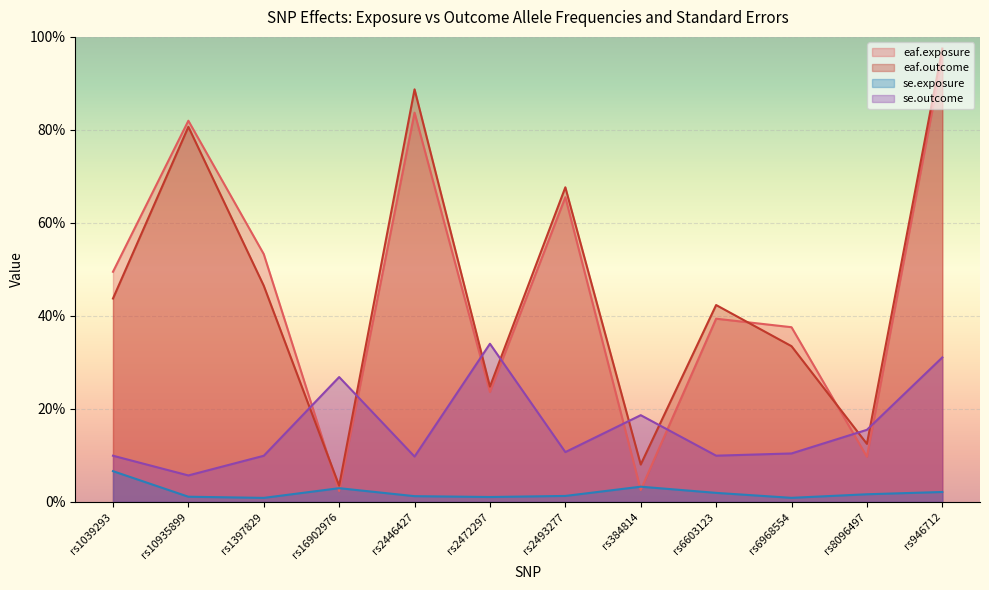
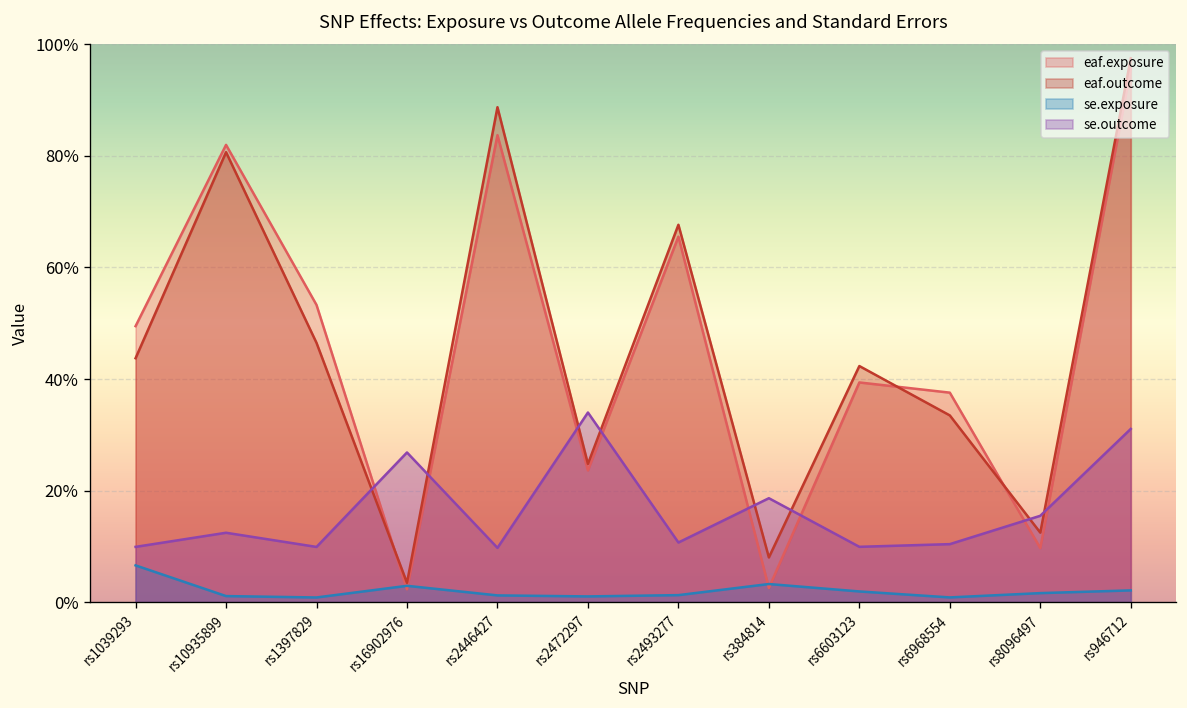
se.outcome, rs10935899: 6% -> 12%
